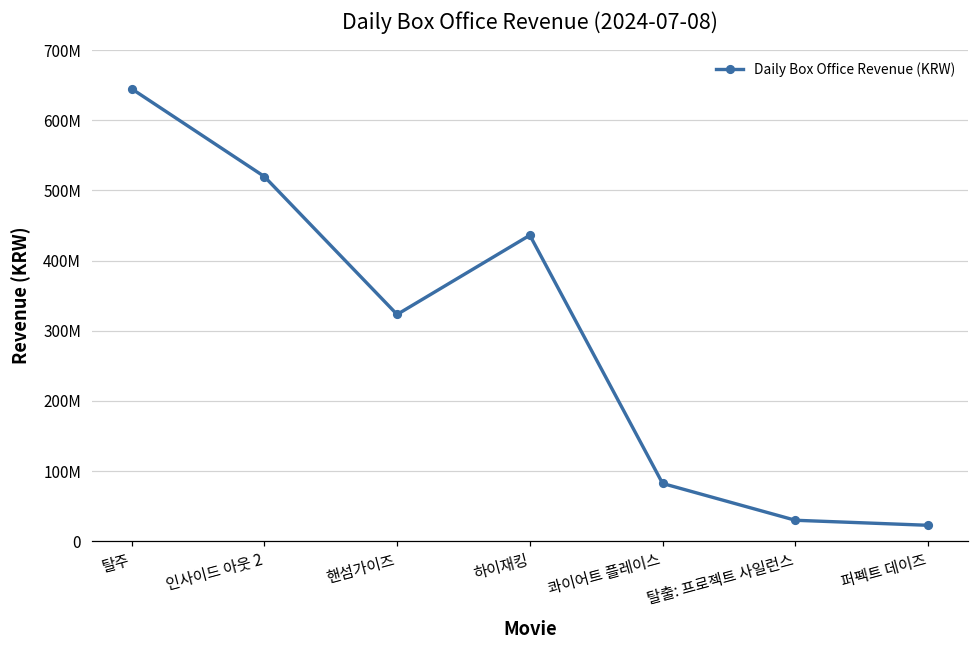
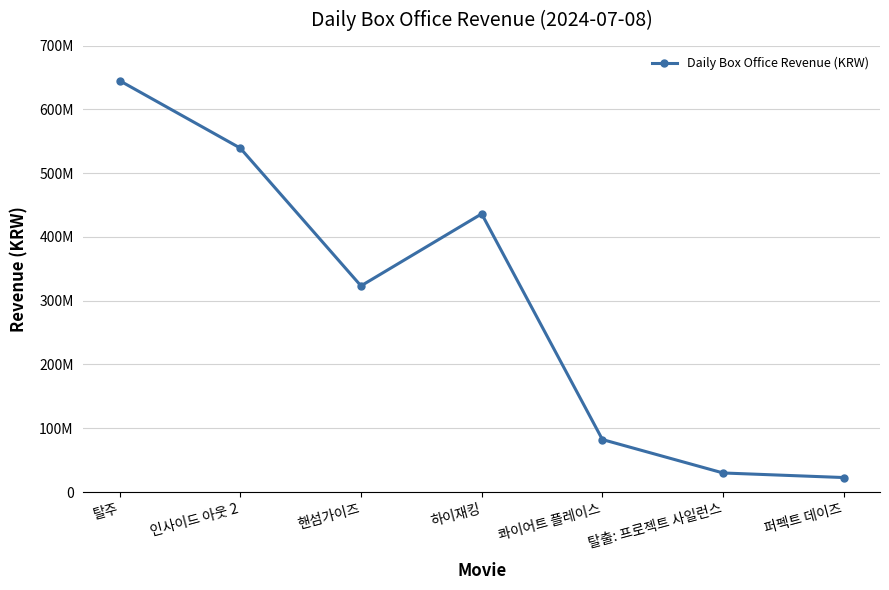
인사이드 아웃 2: 520000000 -> 540000000
